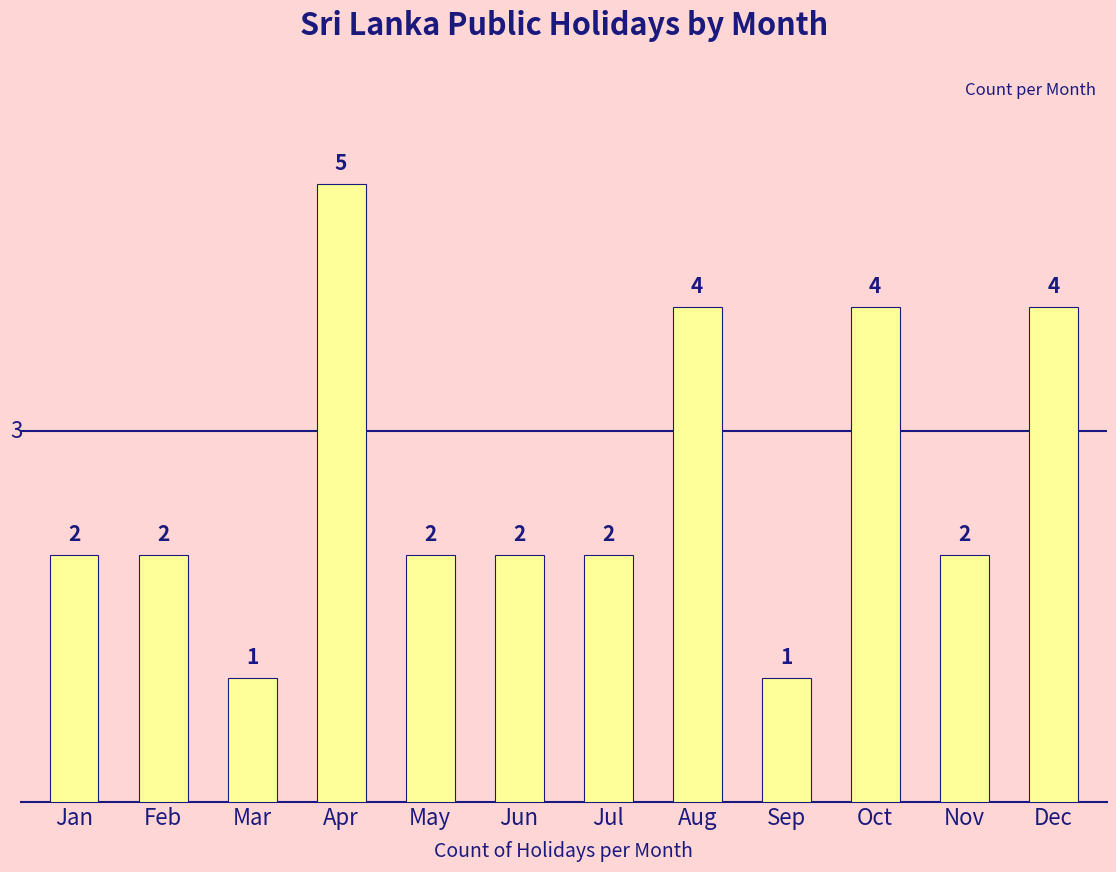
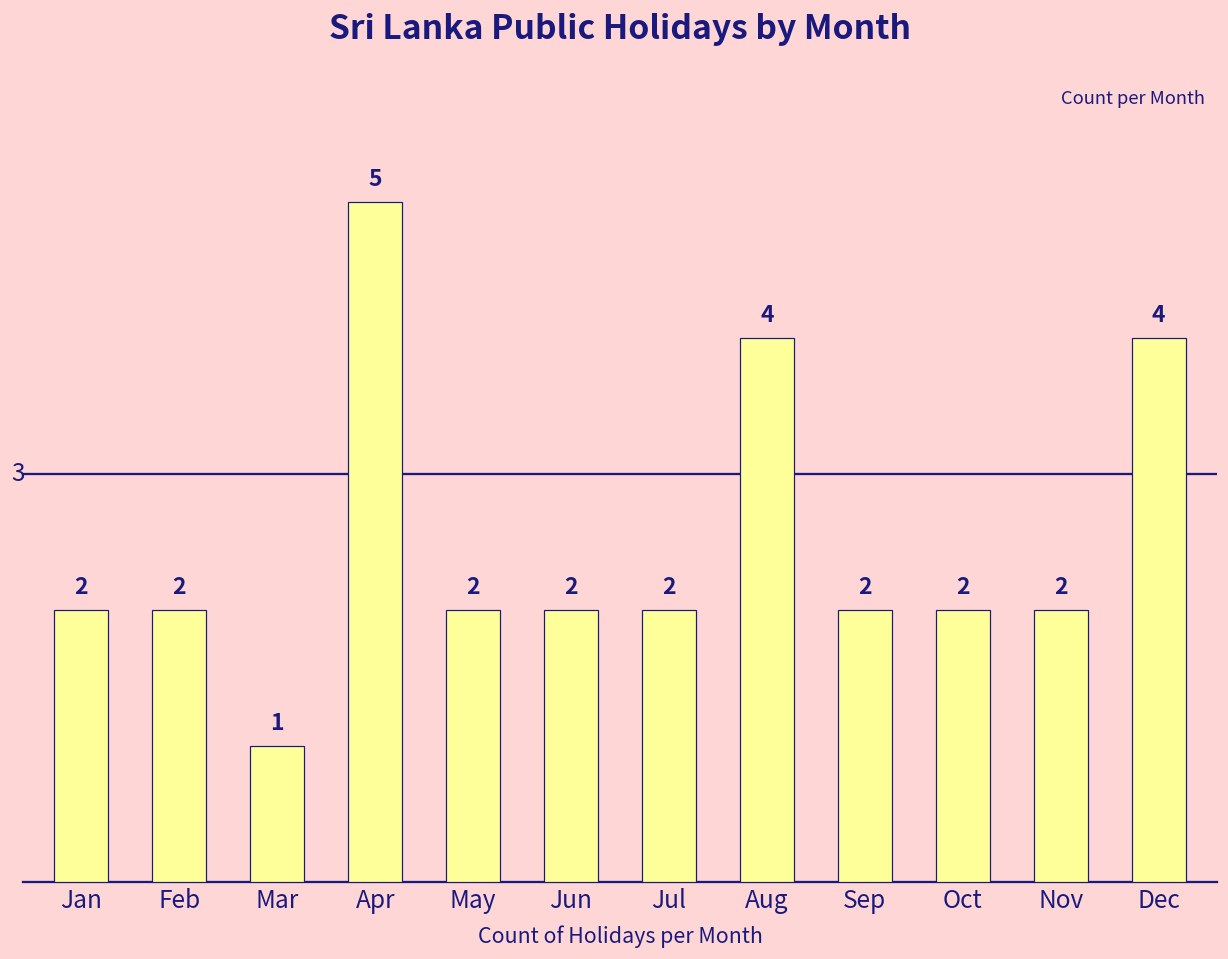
Sep: 1 -> 2
Oct: 4 -> 2
